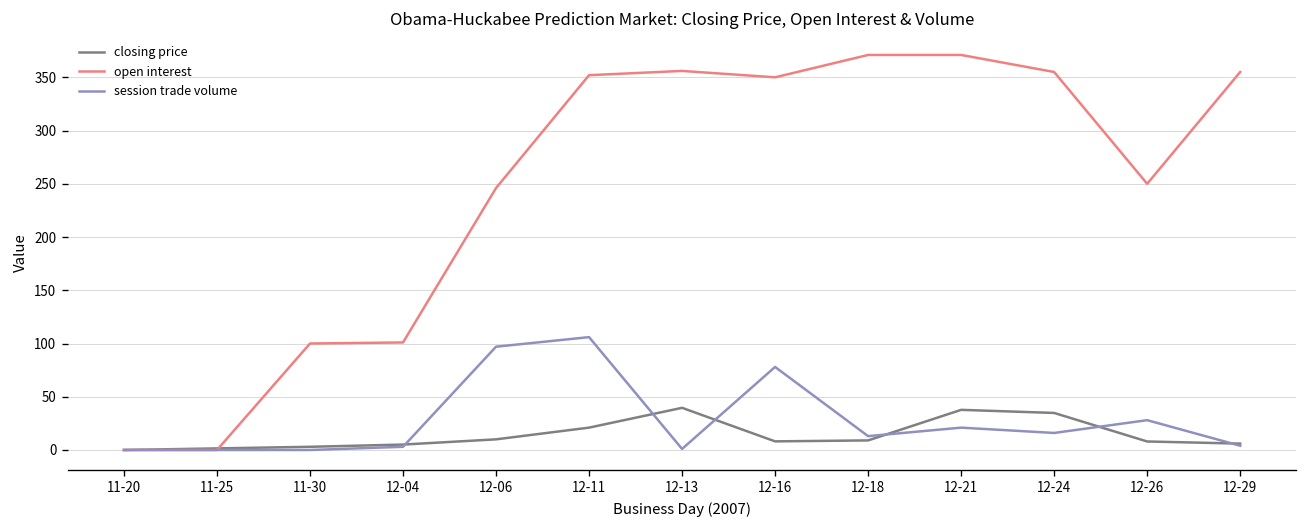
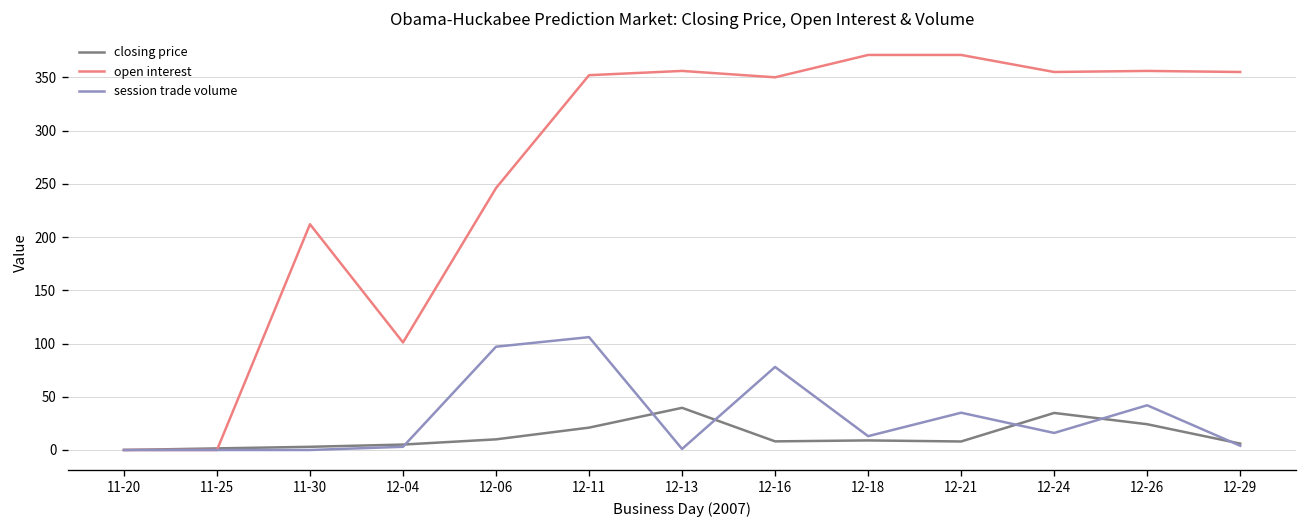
open interest, 11-30: 100 -> 210
closing price, 12-21: 40 -> 10
session trade volume, 12-21: 20 -> 40
closing price, 12-26: 10 -> 20
open interest, 12-26: 250 -> 360
session trade volume, 12-26: 30 -> 40
